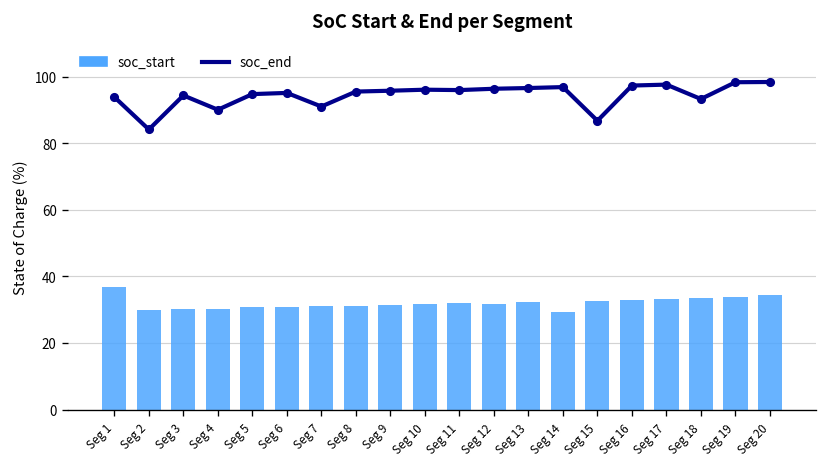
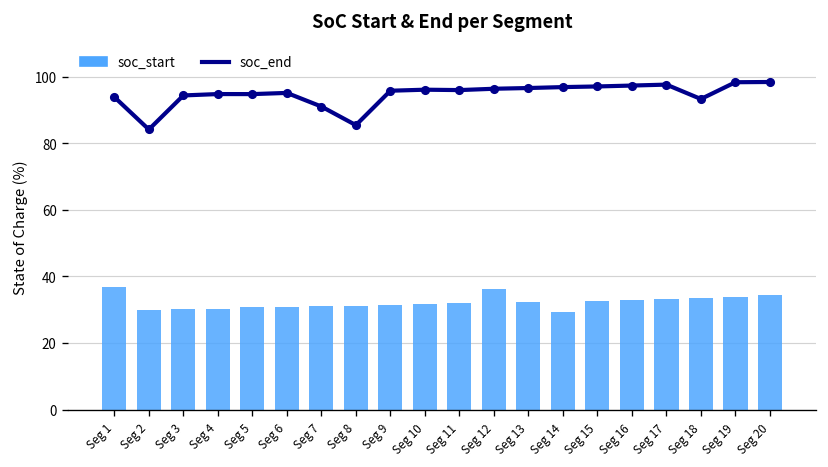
soc_end, Seg 4: 90 -> 95
soc_end, Seg 8: 95 -> 85
soc_start, Seg 12: 32 -> 36
soc_end, Seg 15: 87 -> 97
